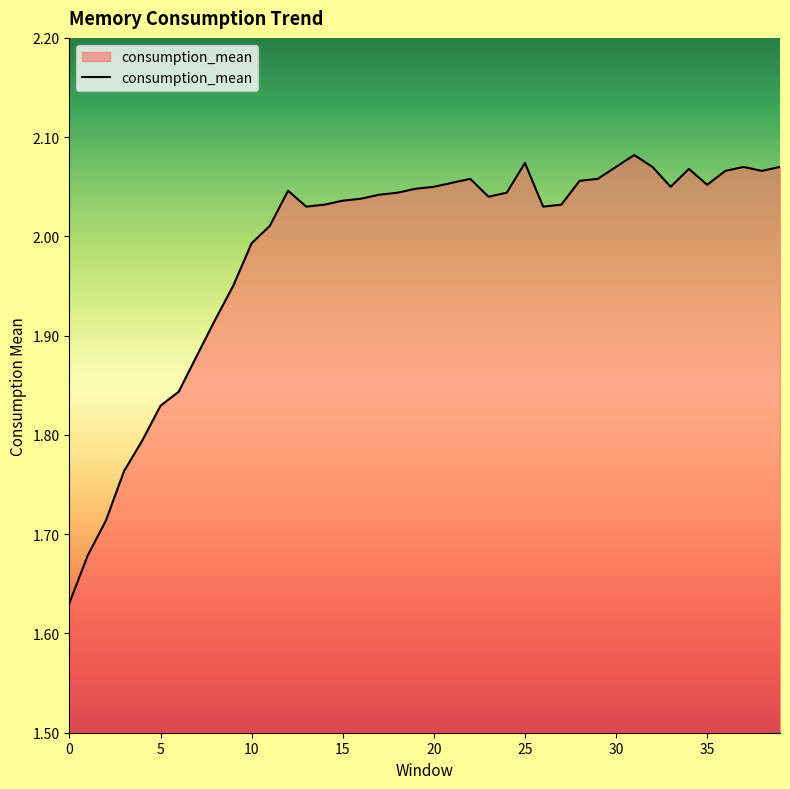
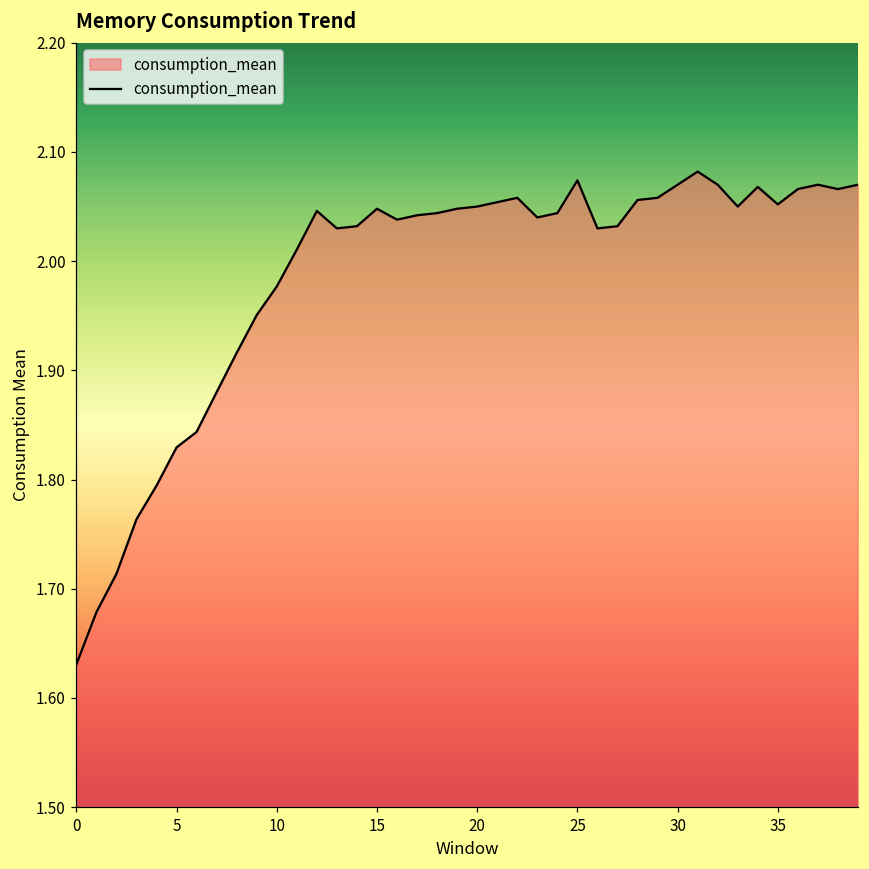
10: 1.99 -> 1.98
15: 2.04 -> 2.05
